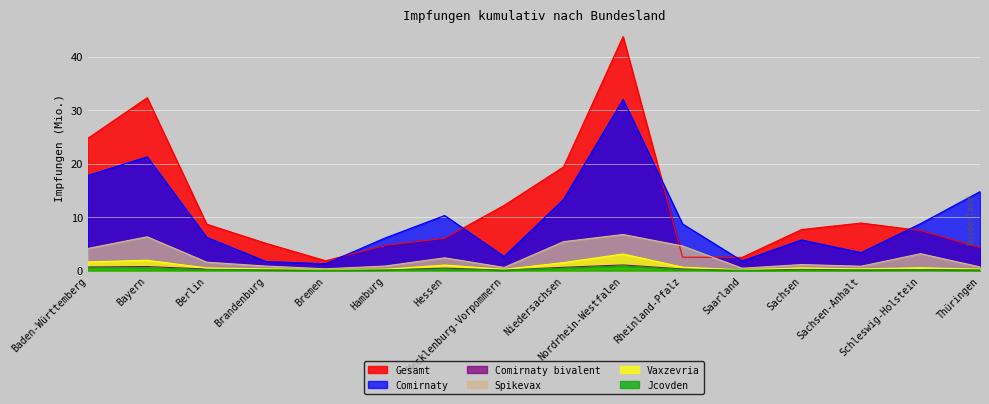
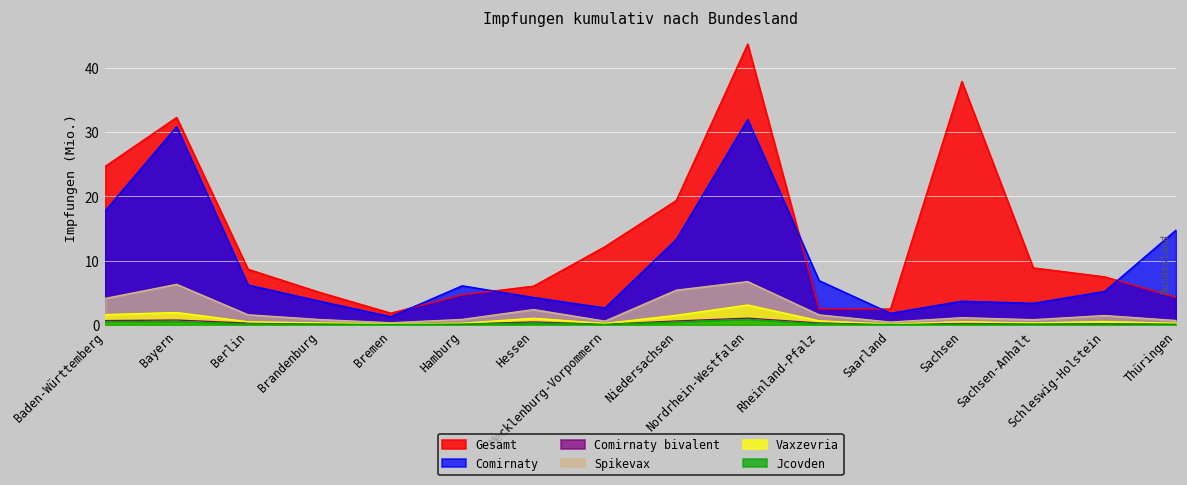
Comirnaty, Bayern: 21 -> 31
Comirnaty, Brandenburg: 2 -> 4
Comirnaty, Hessen: 10 -> 4
Comirnaty, Rheinland-Pfalz: 9 -> 7
Spikevax, Rheinland-Pfalz: 5 -> 2
Gesamt, Sachsen: 8 -> 38
Comirnaty, Sachsen: 6 -> 4
Comirnaty, Schleswig-Holstein: 9 -> 5
Spikevax, Schleswig-Holstein: 3 -> 1
